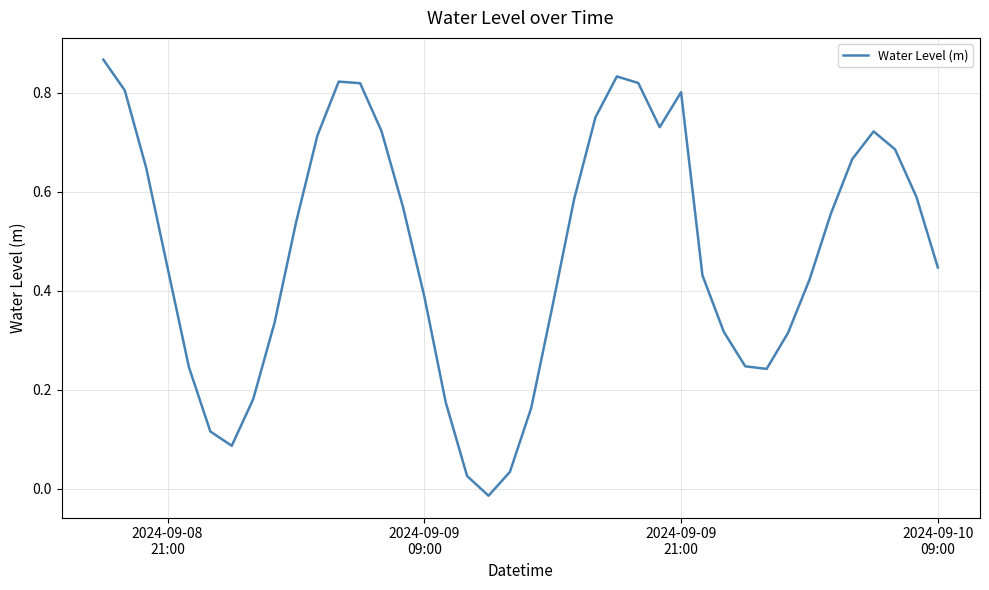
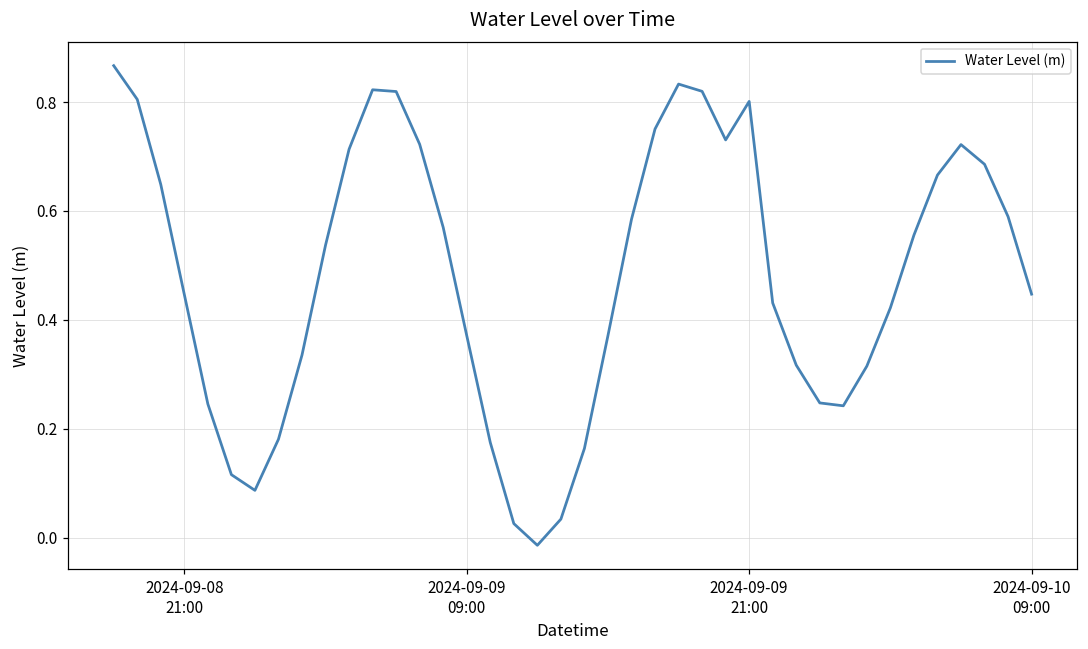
2024-09-09 09:00: 0.39 -> 0.37
